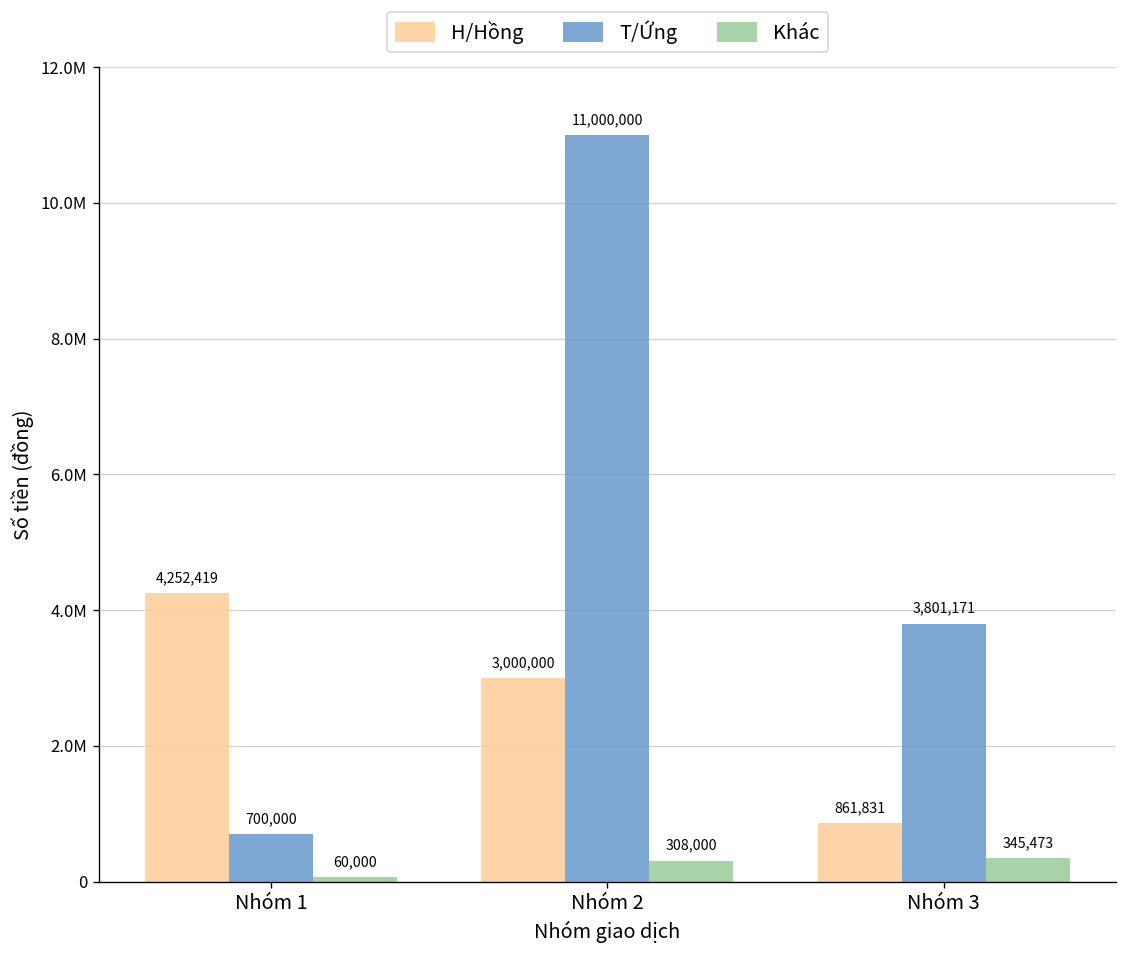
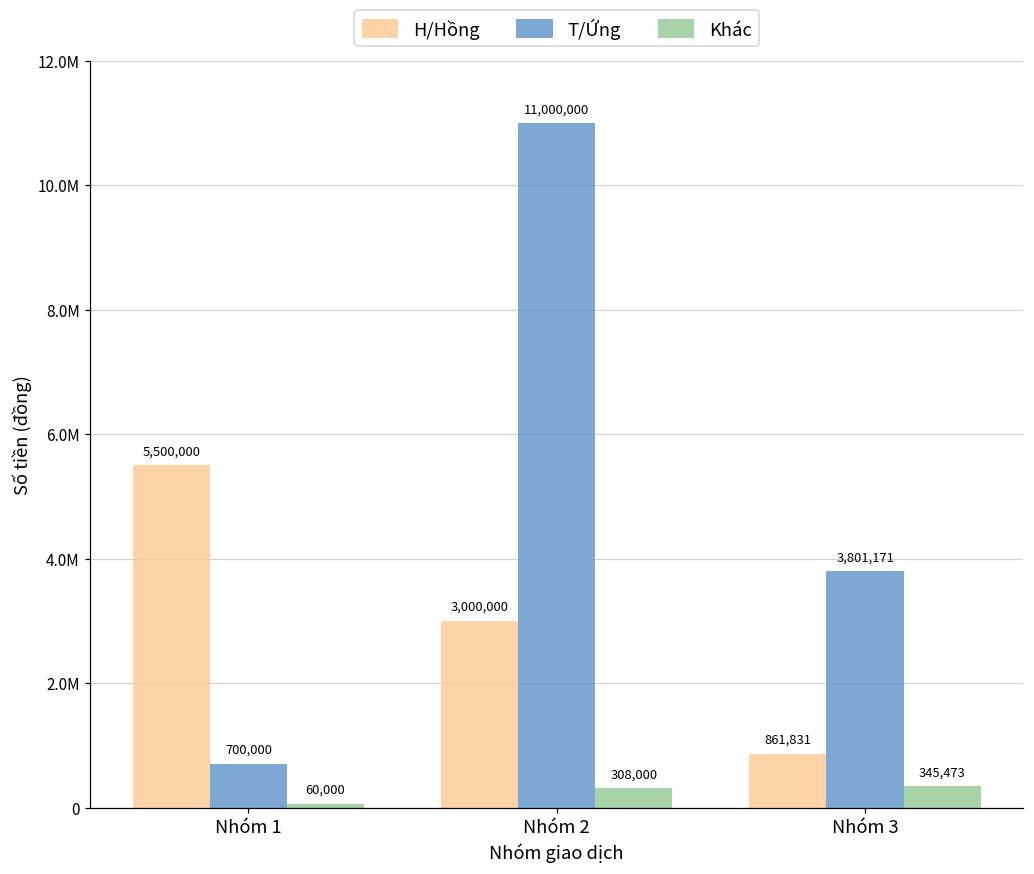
H/Hồng, Nhóm 1: 4,252,419 -> 5,500,000
